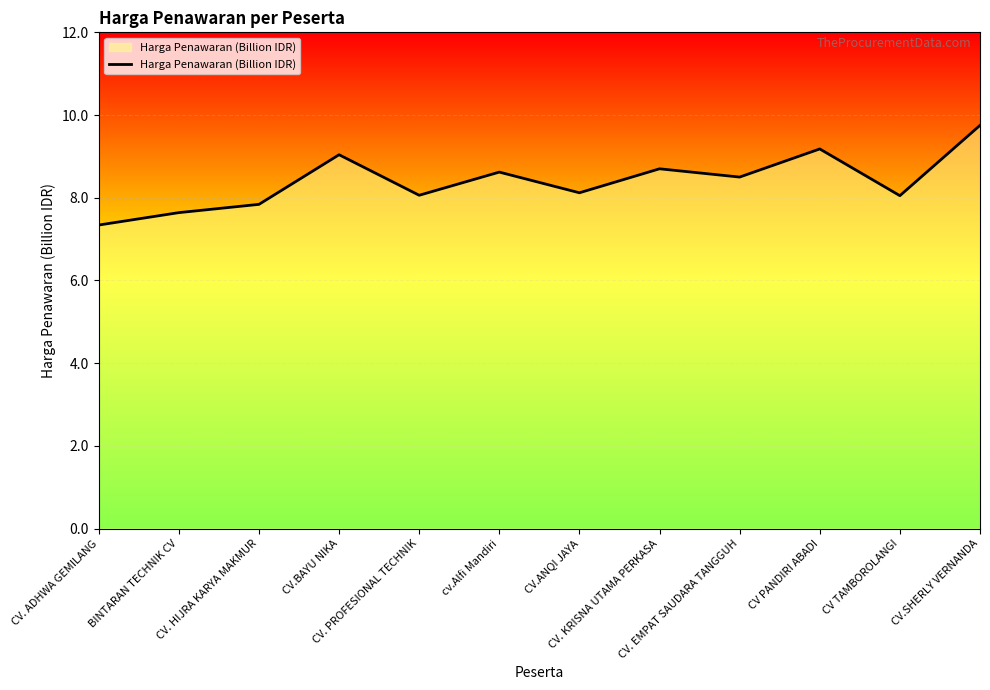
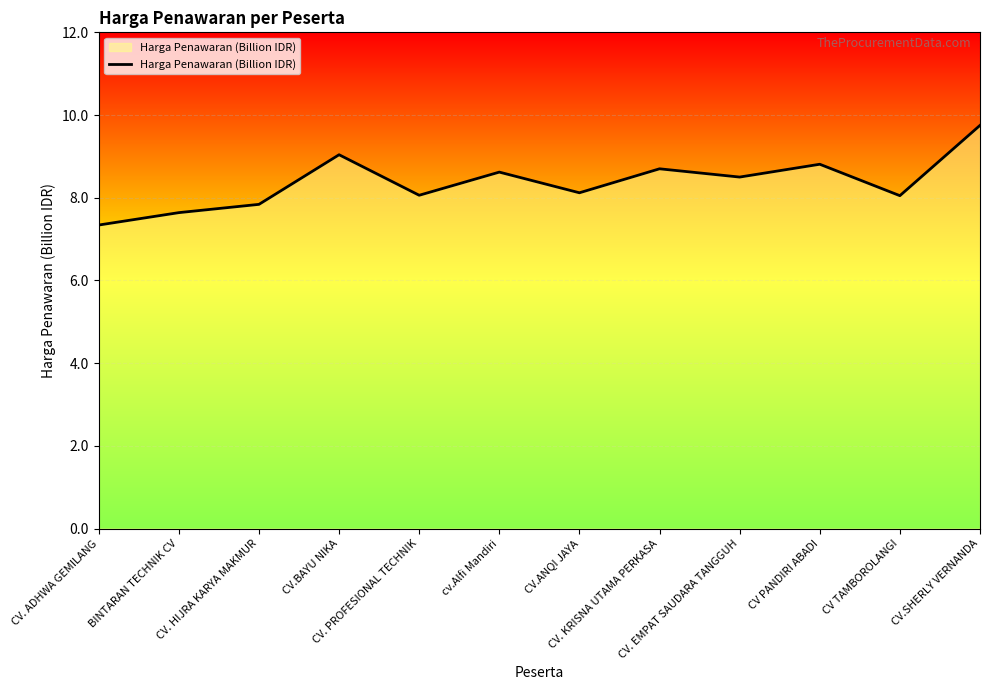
CV PANDIRI ABADI: 9.2 -> 8.8
